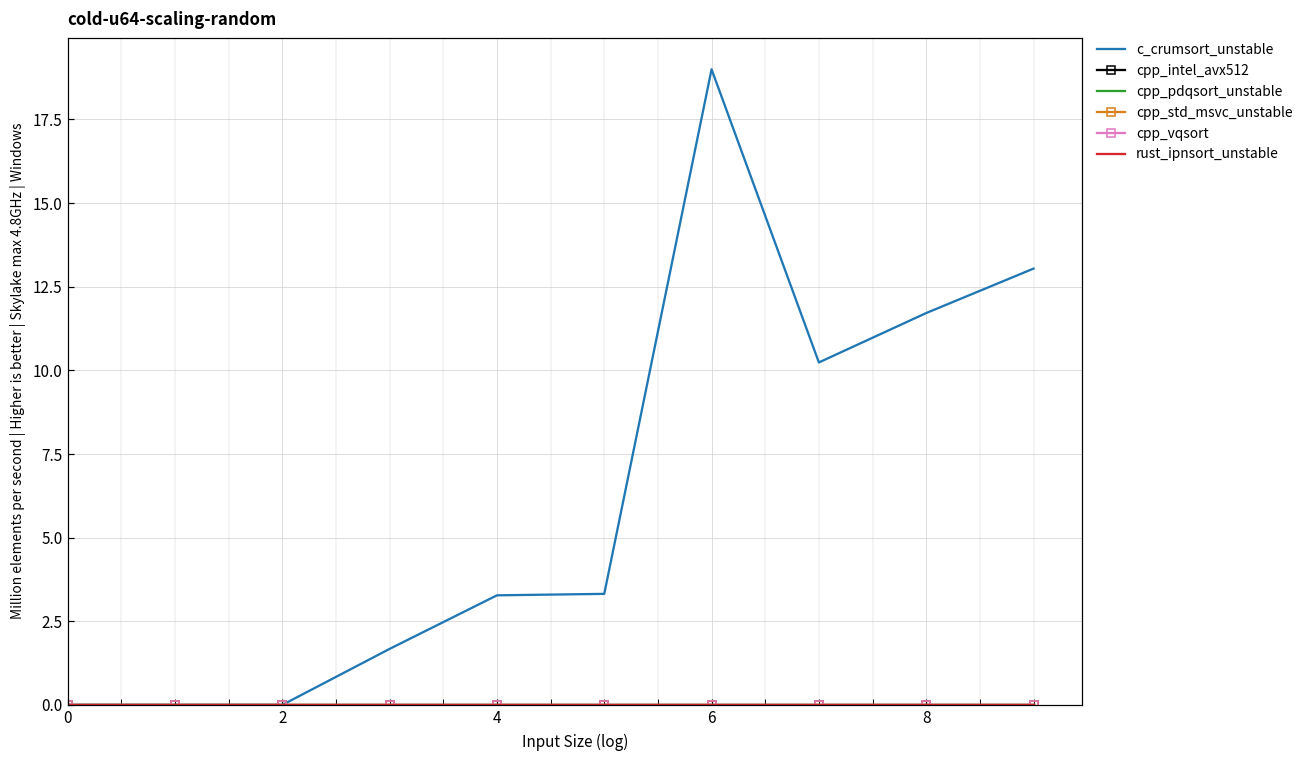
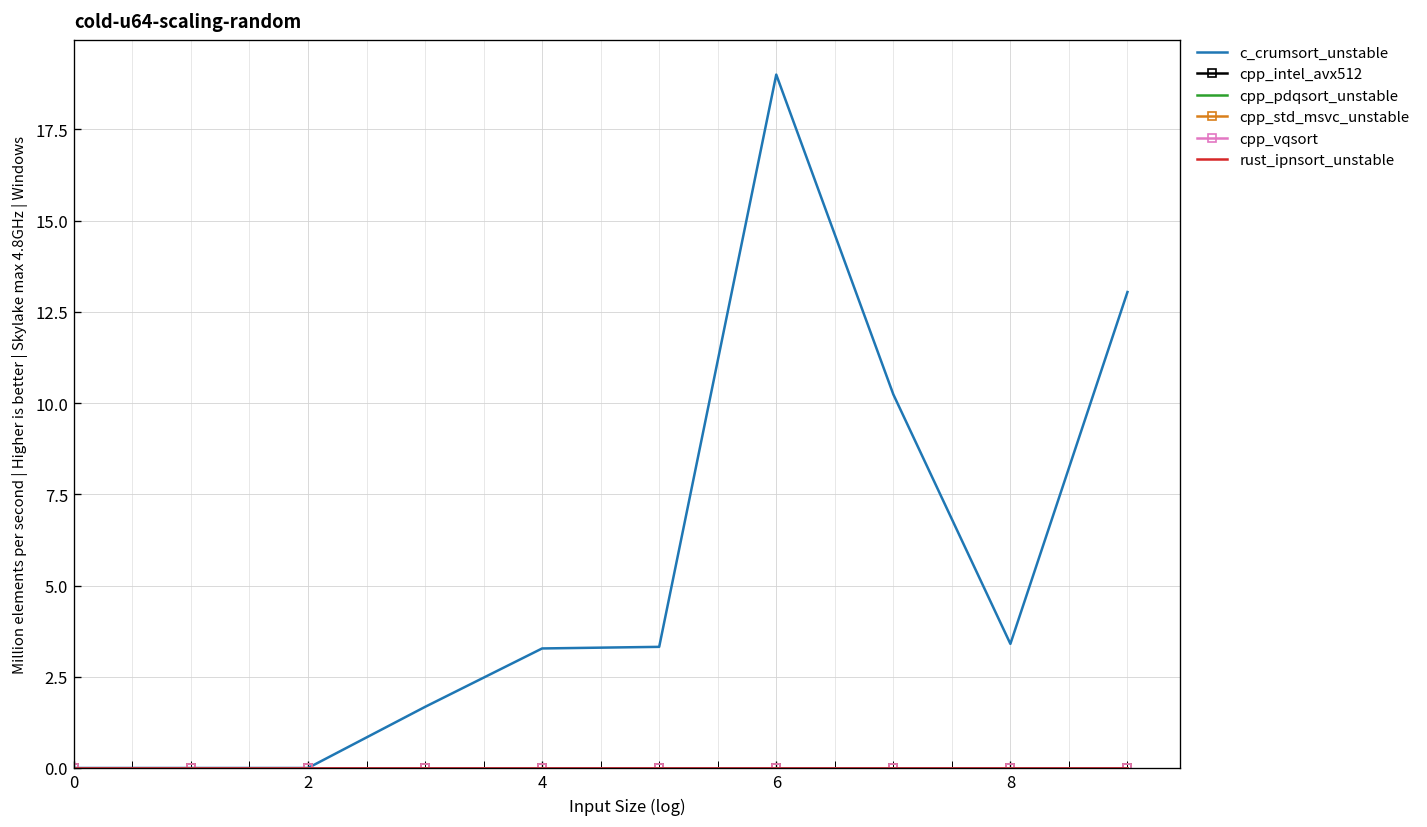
c_crumsort_unstable, 8: 11.7 -> 3.4
